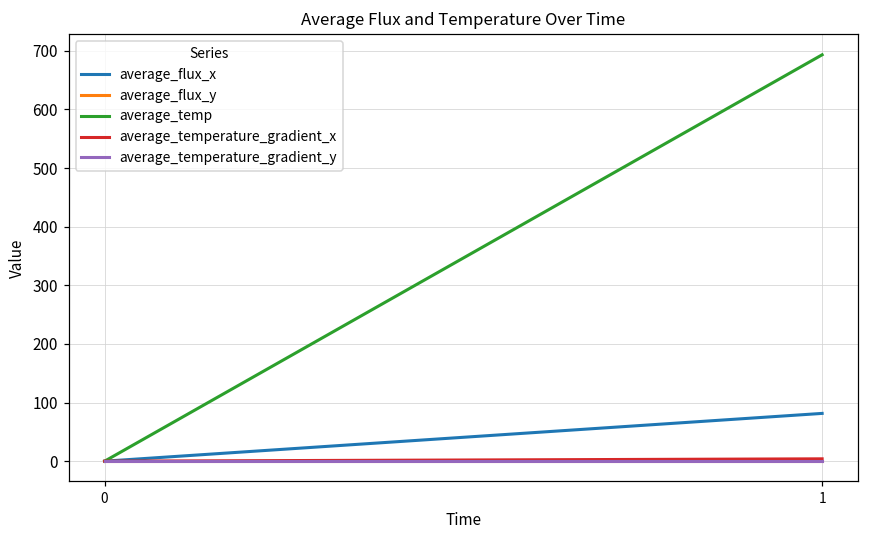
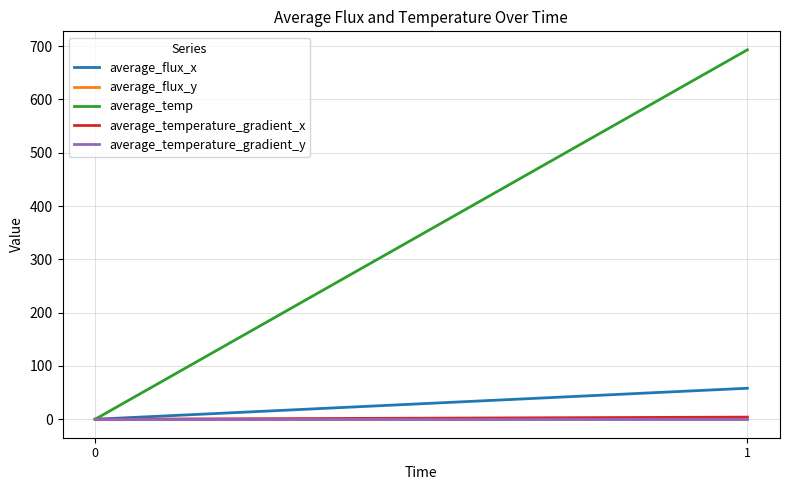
average_flux_x, 1: 80 -> 60
